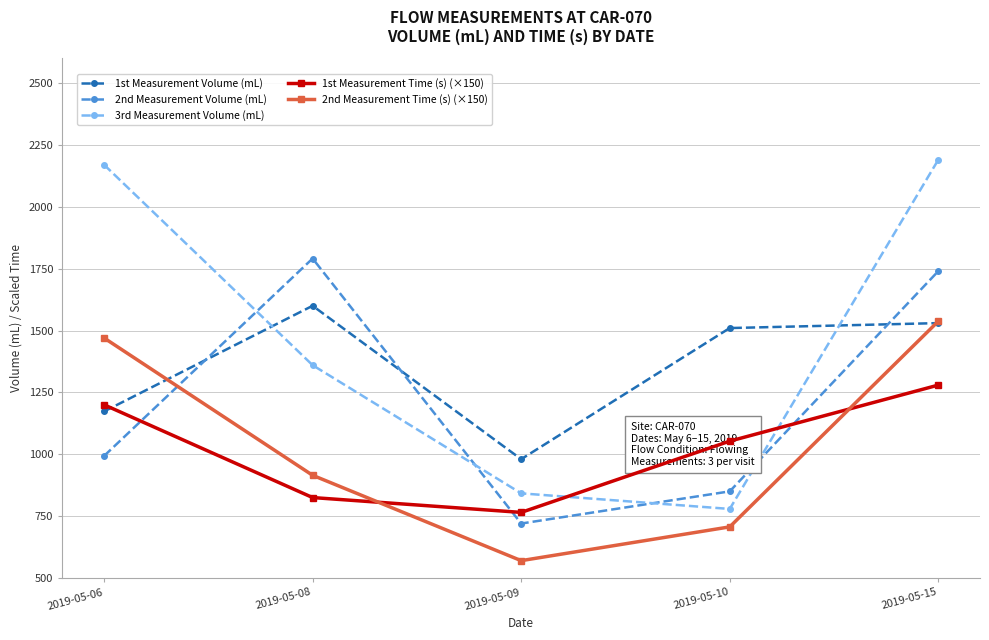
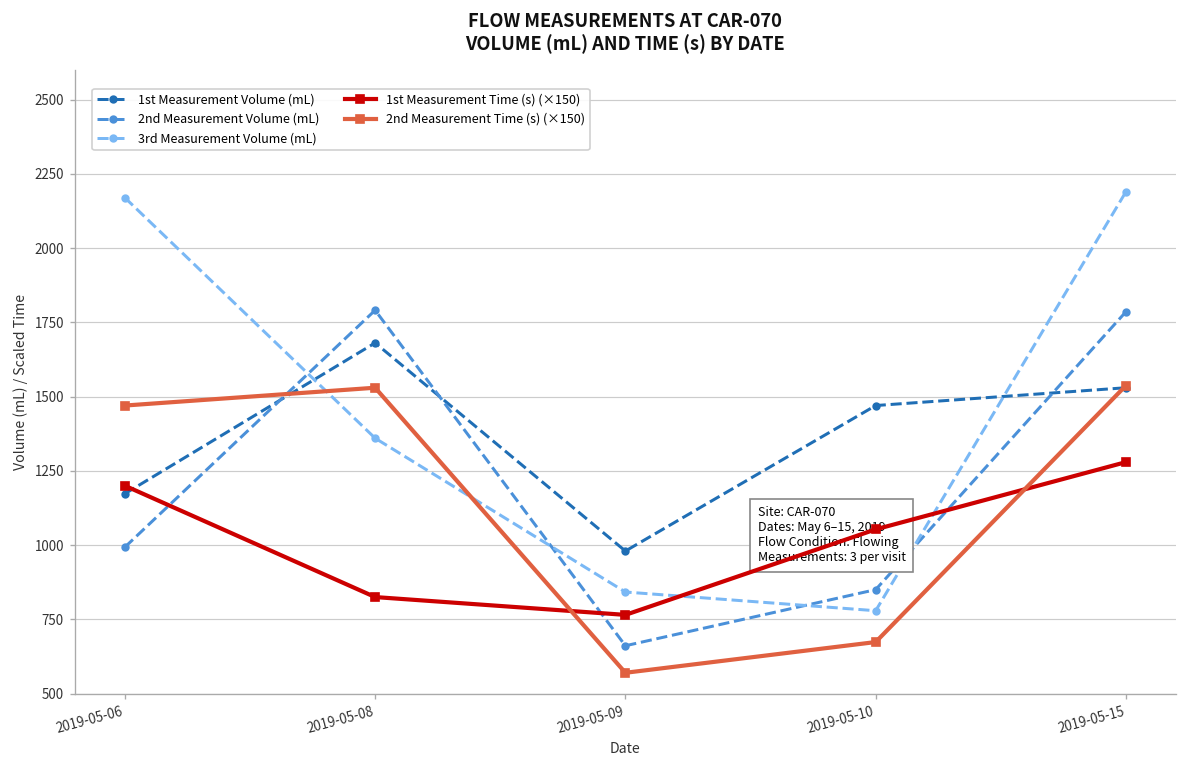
1st Measurement Volume (mL), 2019-05-08: 1600 -> 1680
2nd Measurement Time (s) (×150), 2019-05-08: 920 -> 1530
2nd Measurement Volume (mL), 2019-05-09: 720 -> 660
1st Measurement Volume (mL), 2019-05-10: 1510 -> 1470
2nd Measurement Time (s) (×150), 2019-05-10: 710 -> 670
2nd Measurement Volume (mL), 2019-05-15: 1740 -> 1790
